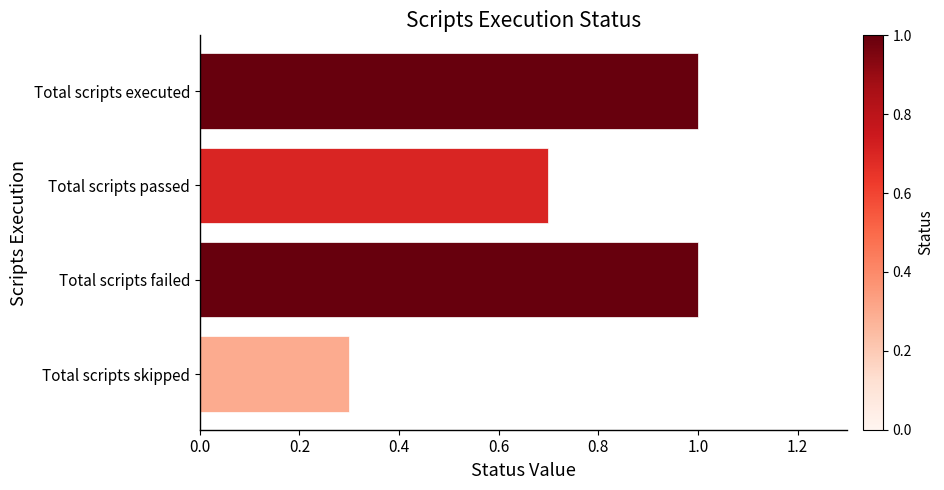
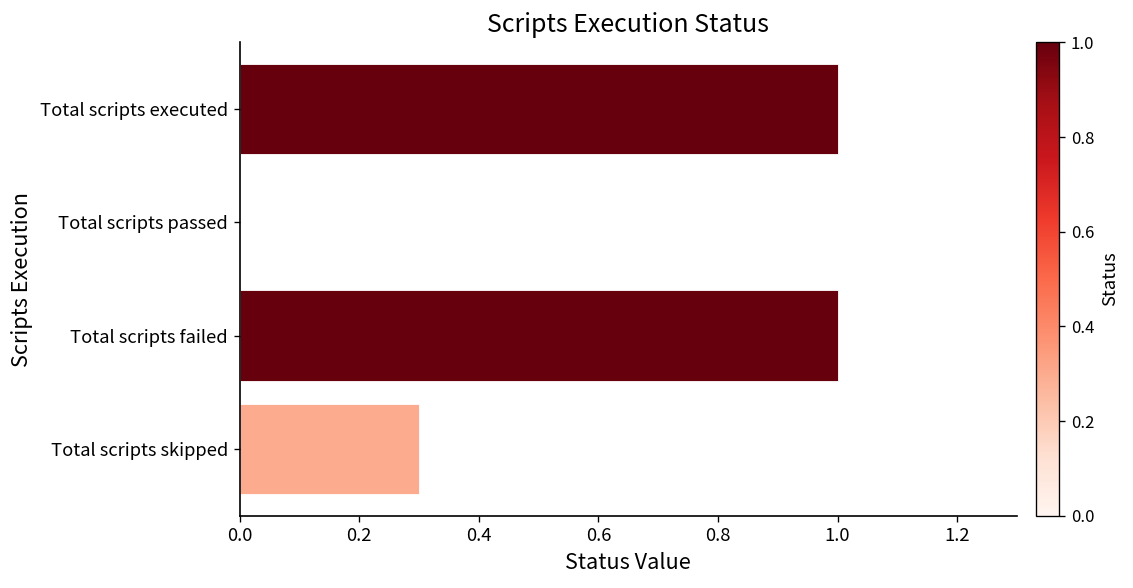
Total scripts passed: 0.7 -> 0.0
